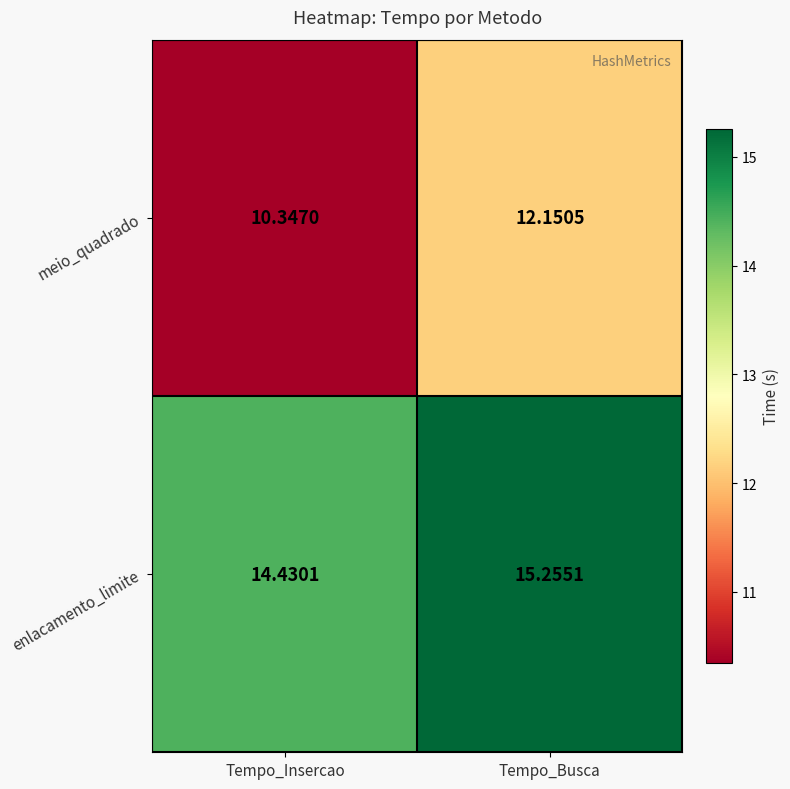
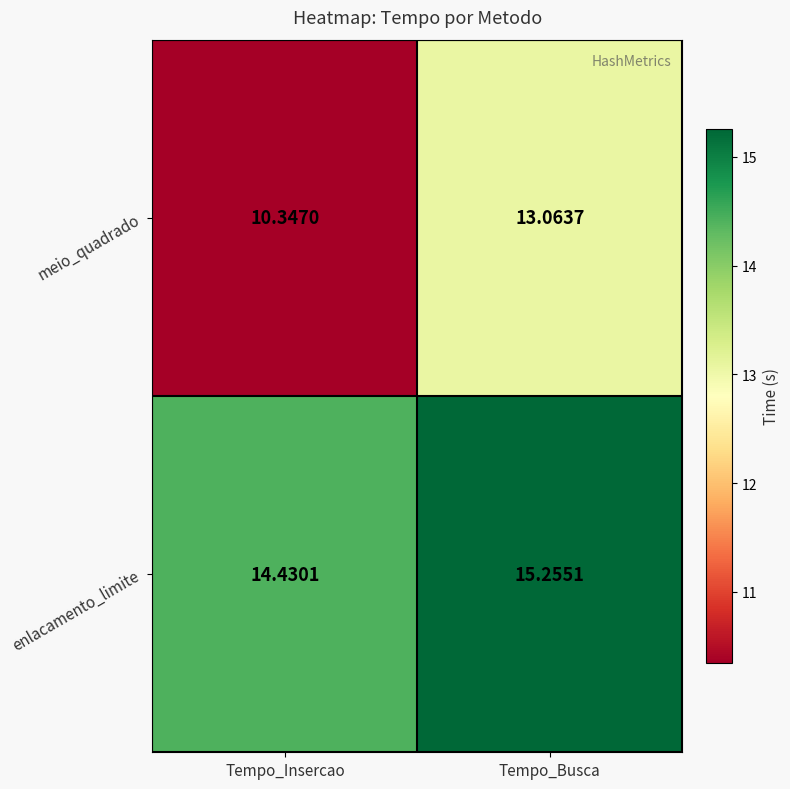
meio_quadrado, Tempo_Busca: 12.1505 -> 13.0637
